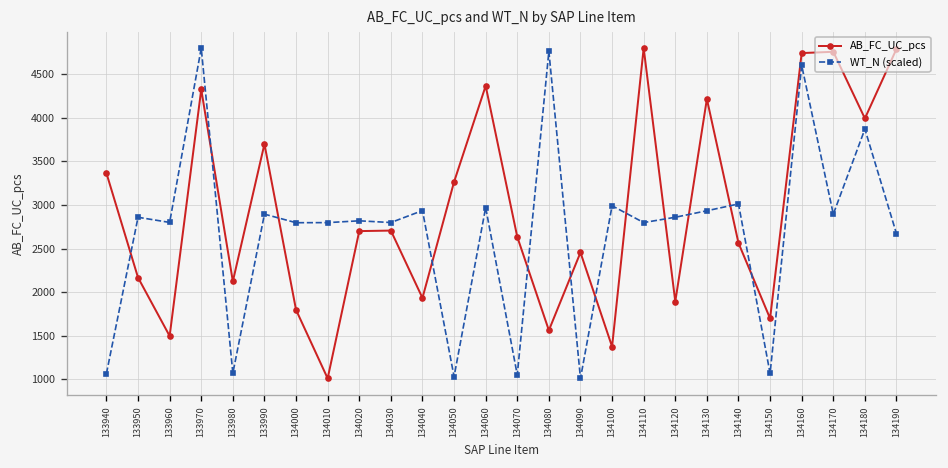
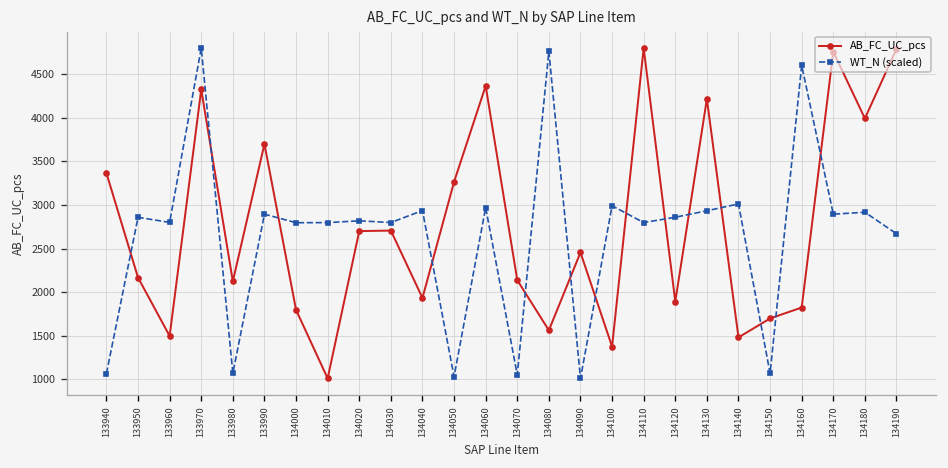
AB_FC_UC_pcs, 134070: 2600 -> 2100
AB_FC_UC_pcs, 134140: 2600 -> 1500
AB_FC_UC_pcs, 134160: 4700 -> 1800
WT_N (scaled), 134180: 3900 -> 2900
